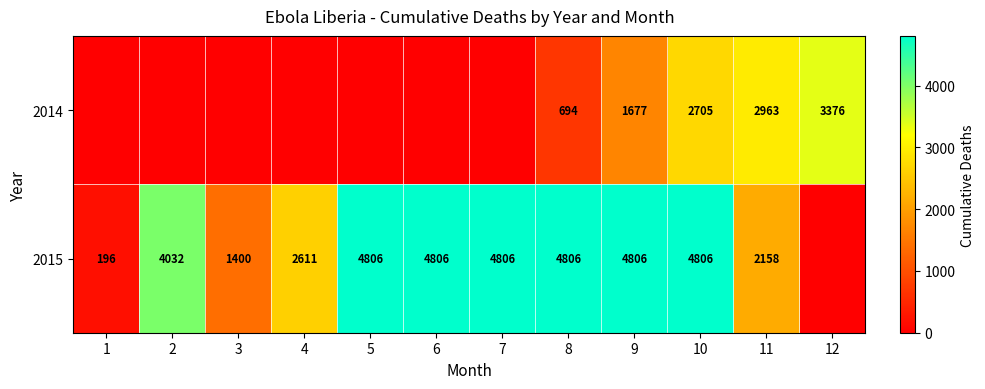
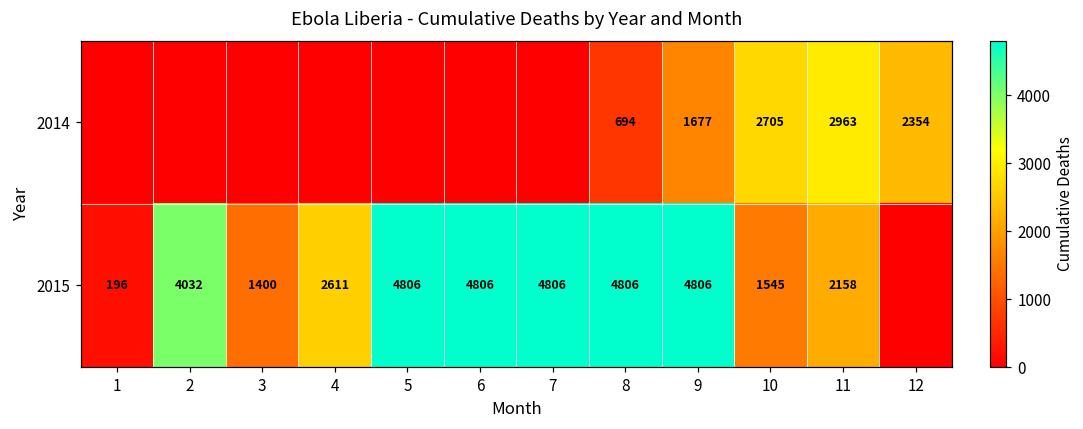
2014, 12: 3376 -> 2354
2015, 10: 4806 -> 1545
